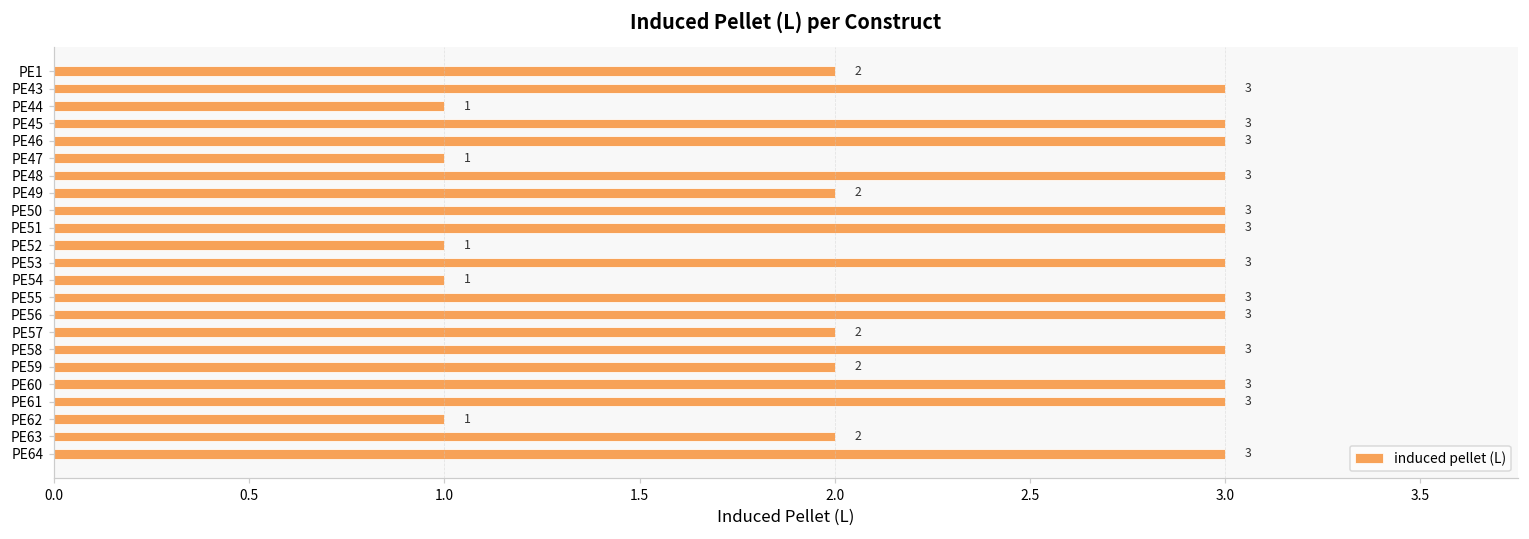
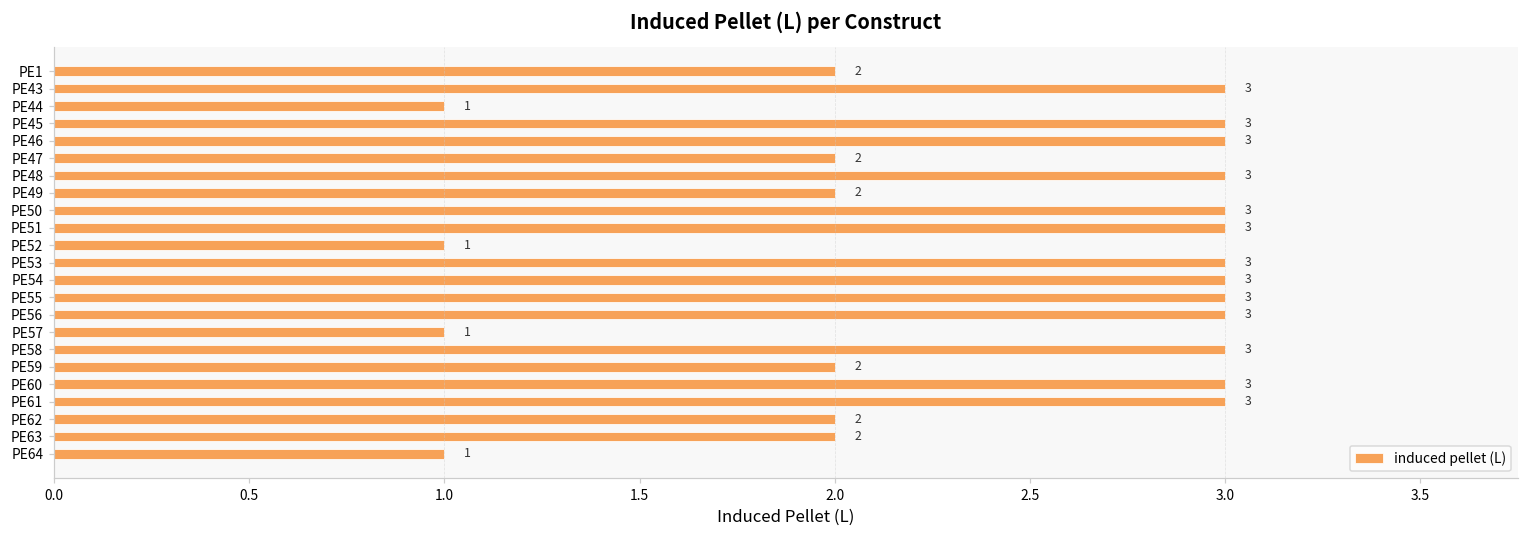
PE47: 1 -> 2
PE54: 1 -> 3
PE57: 2 -> 1
PE62: 1 -> 2
PE64: 3 -> 1
